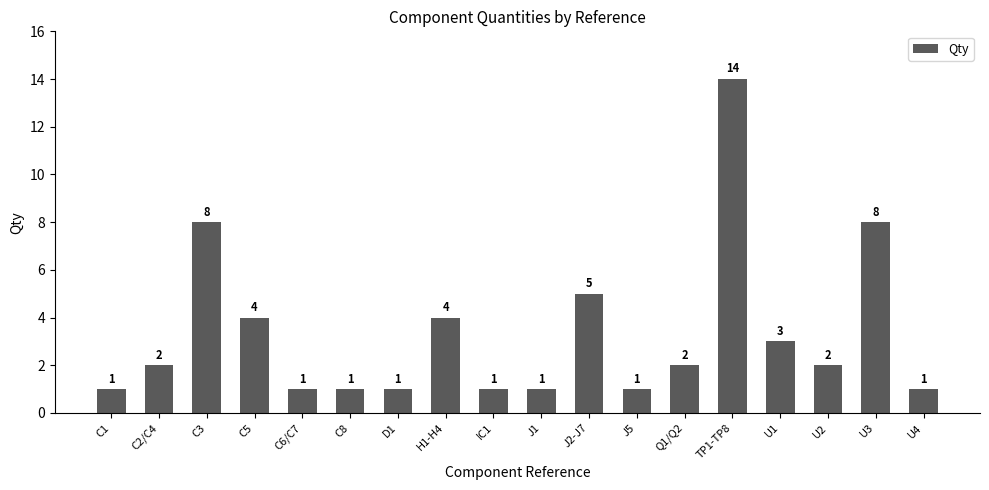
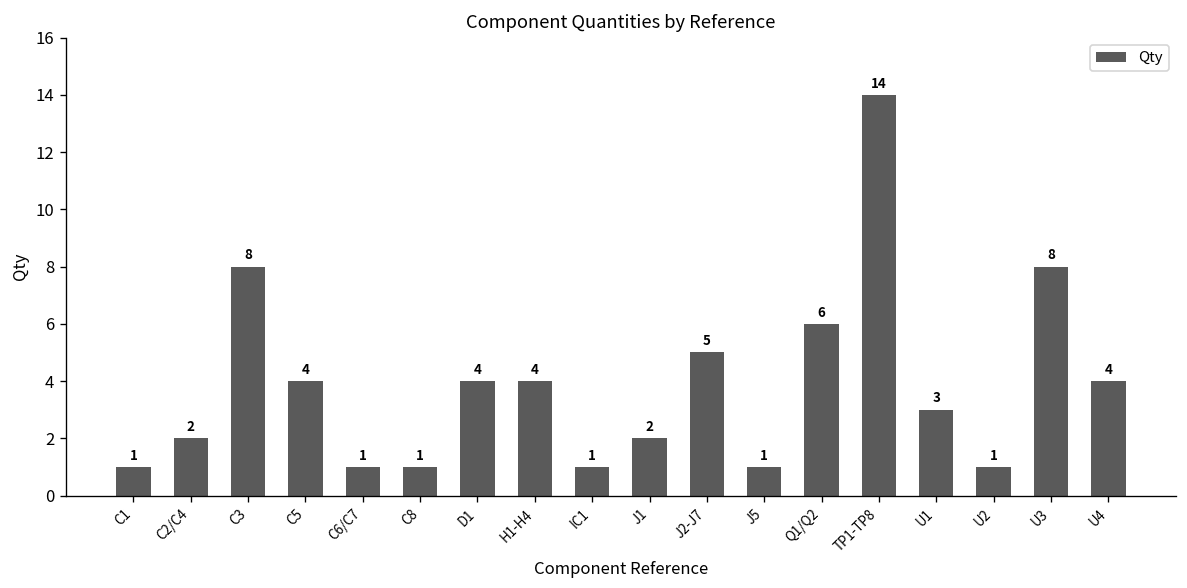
D1: 1 -> 4
J1: 1 -> 2
Q1/Q2: 2 -> 6
U2: 2 -> 1
U4: 1 -> 4
